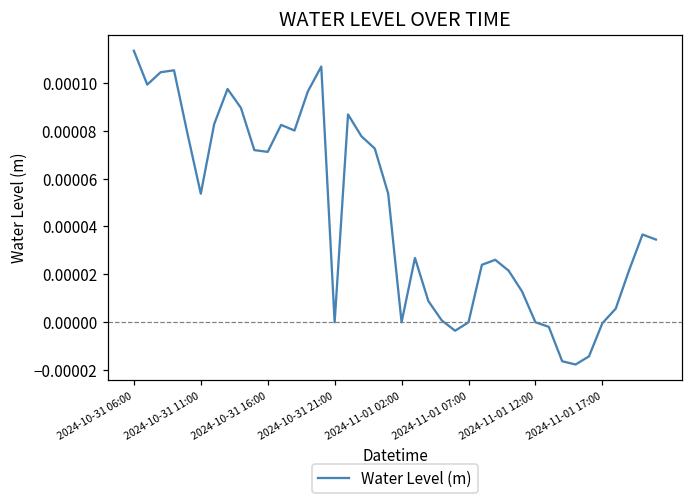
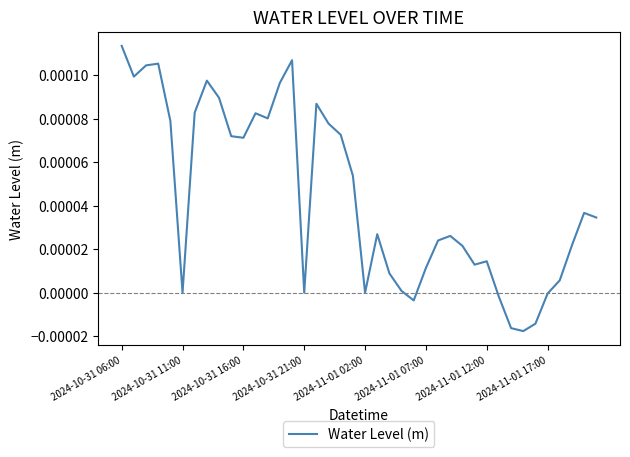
2024-10-31 11:00: 0.0001 -> 0.0000
2024-11-01 07:00: 0.00000 -> 0.00001
2024-11-01 12:00: 0.00000 -> 0.00001
